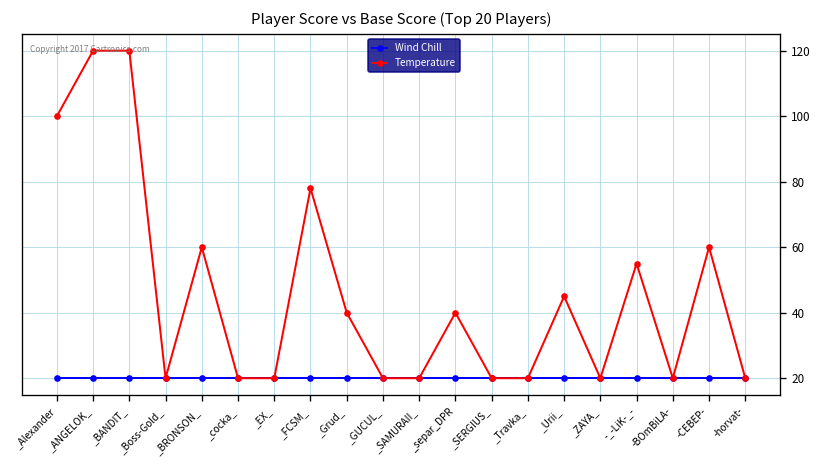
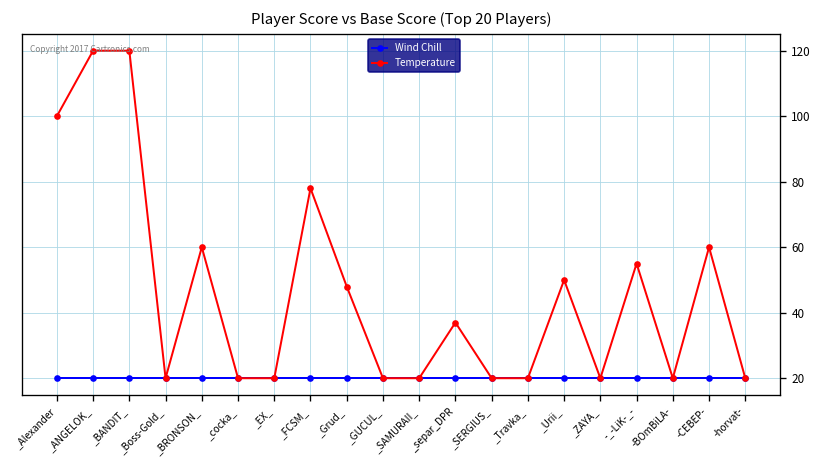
Temperature, _Grud_: 40 -> 48
Temperature, _separ_DPR: 40 -> 37
Temperature, _Urii_: 45 -> 50
